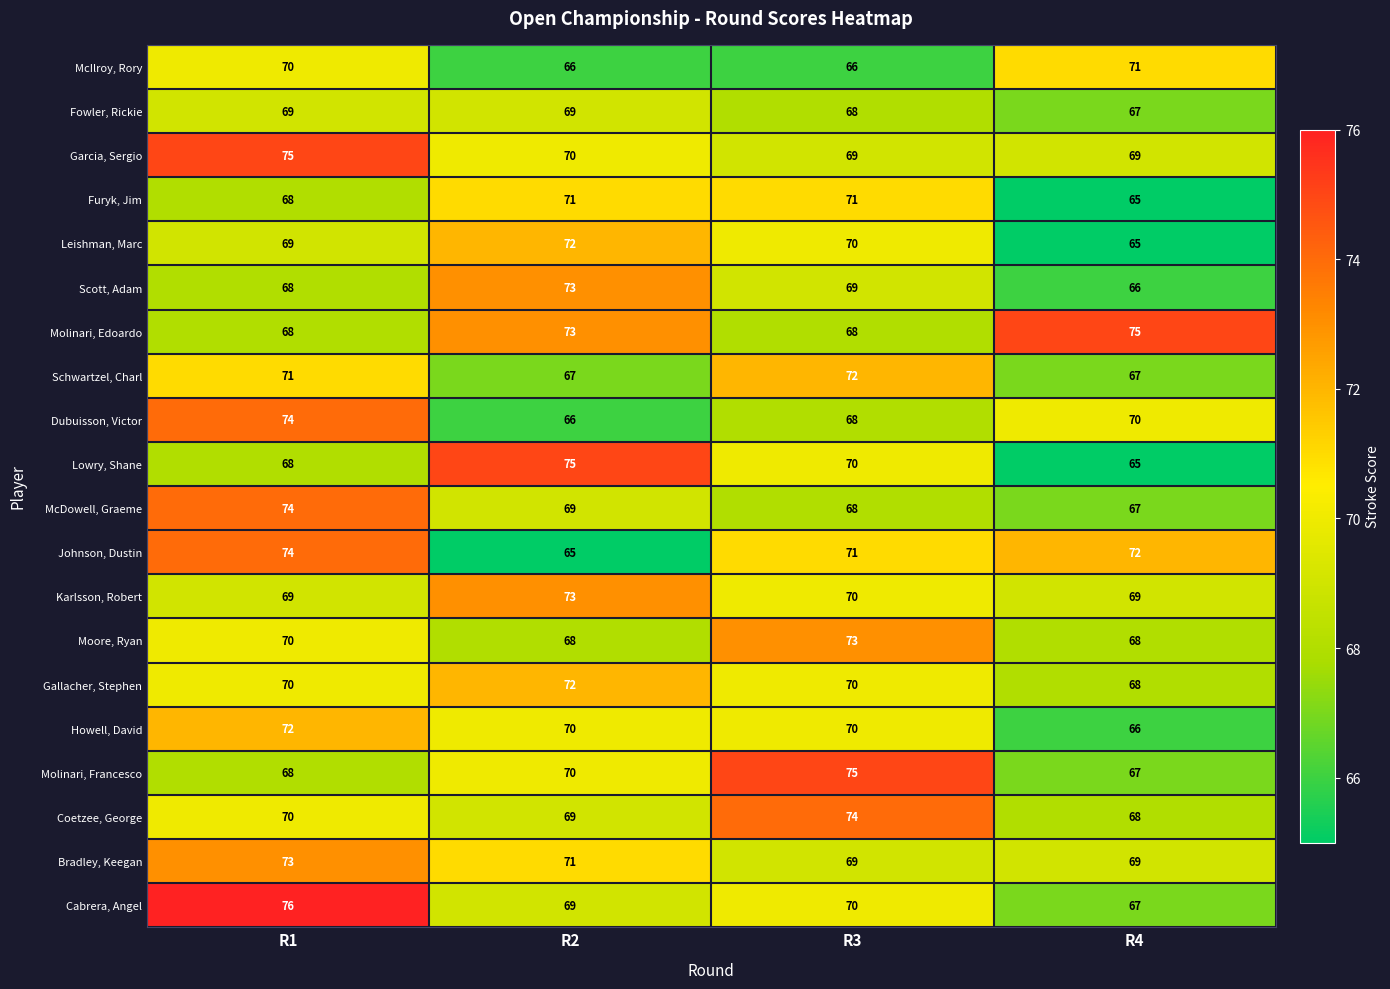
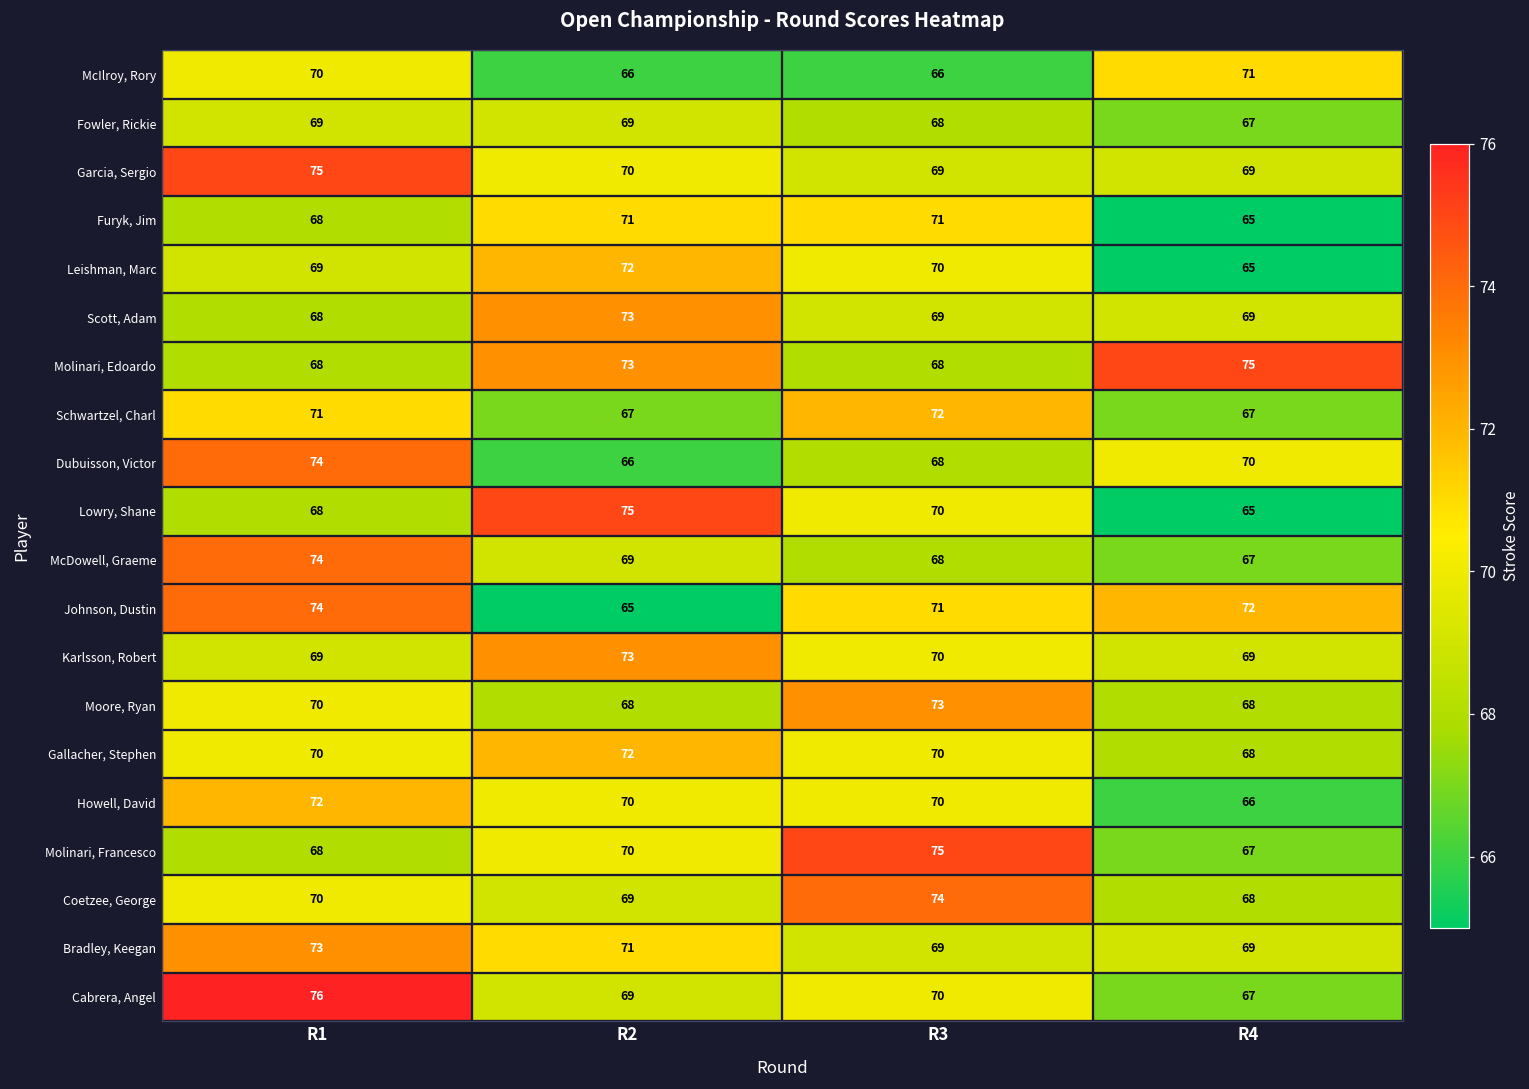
Scott, Adam, R4: 66 -> 69
